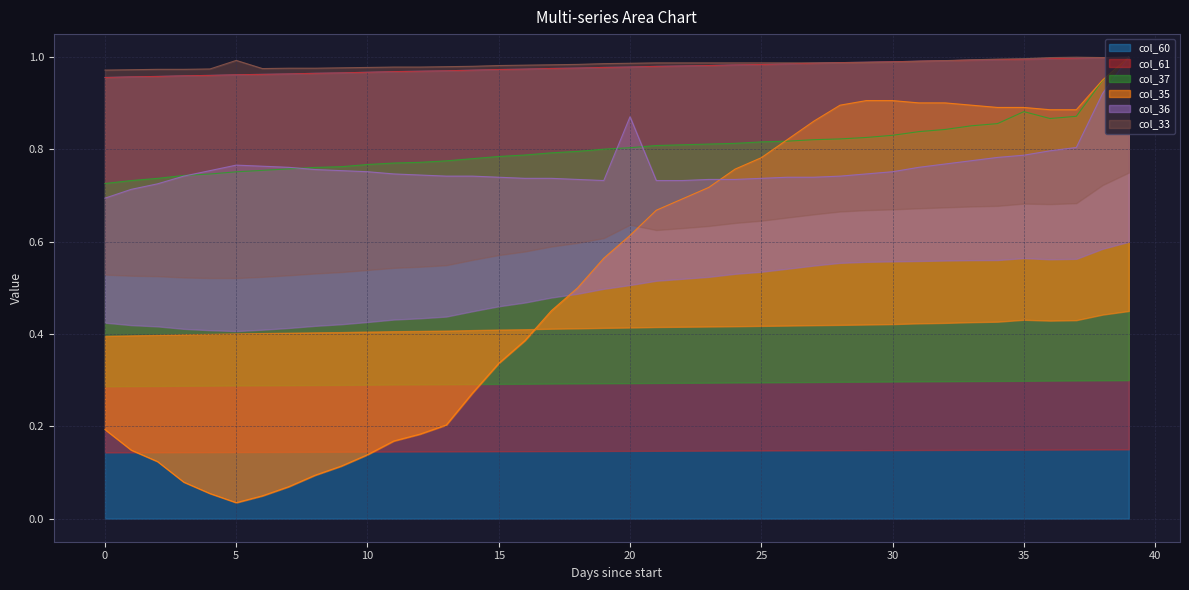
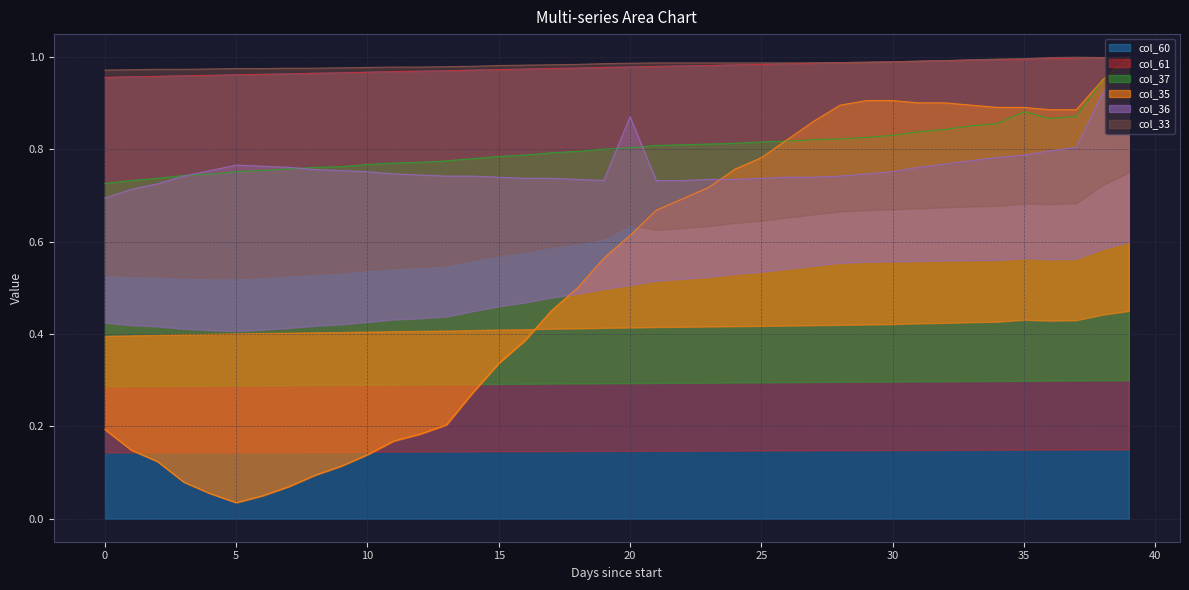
col_33, 5: 0.99 -> 0.98
